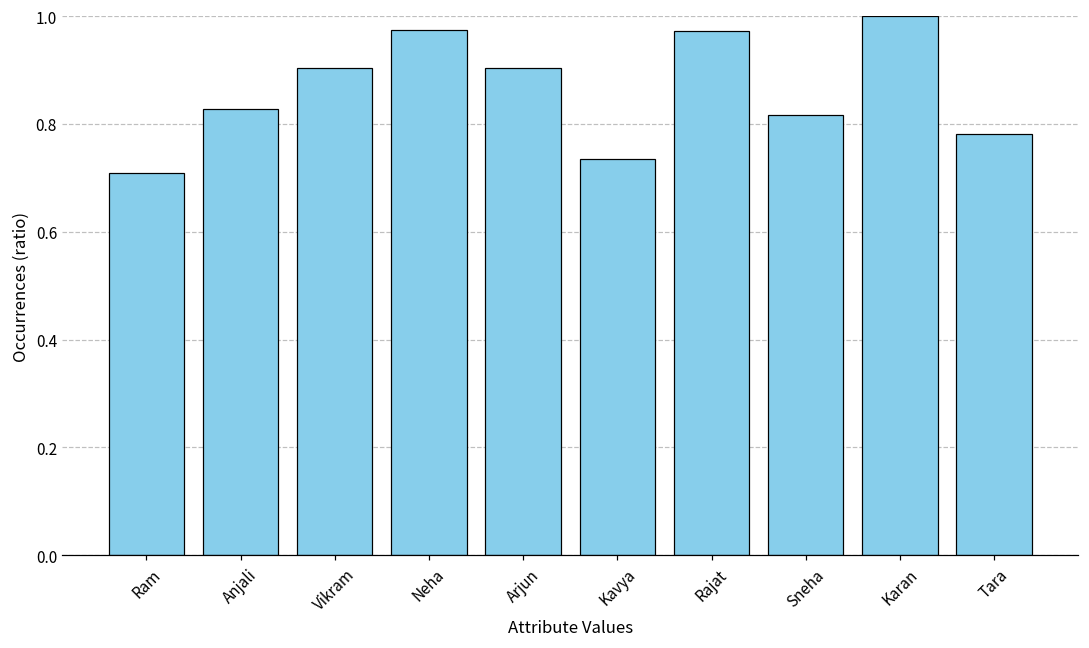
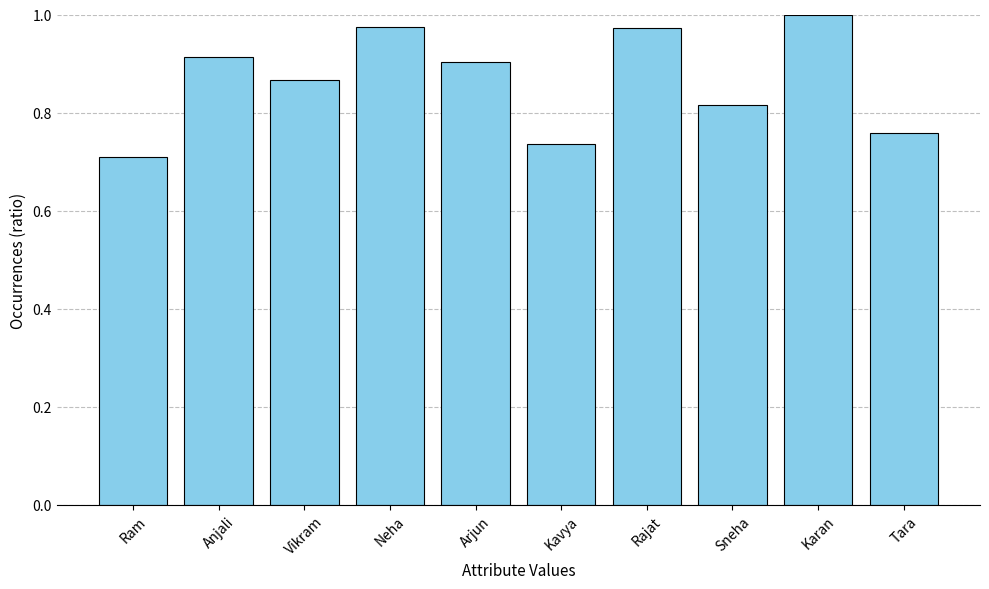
Anjali: 0.83 -> 0.91
Vikram: 0.90 -> 0.87
Tara: 0.78 -> 0.76
